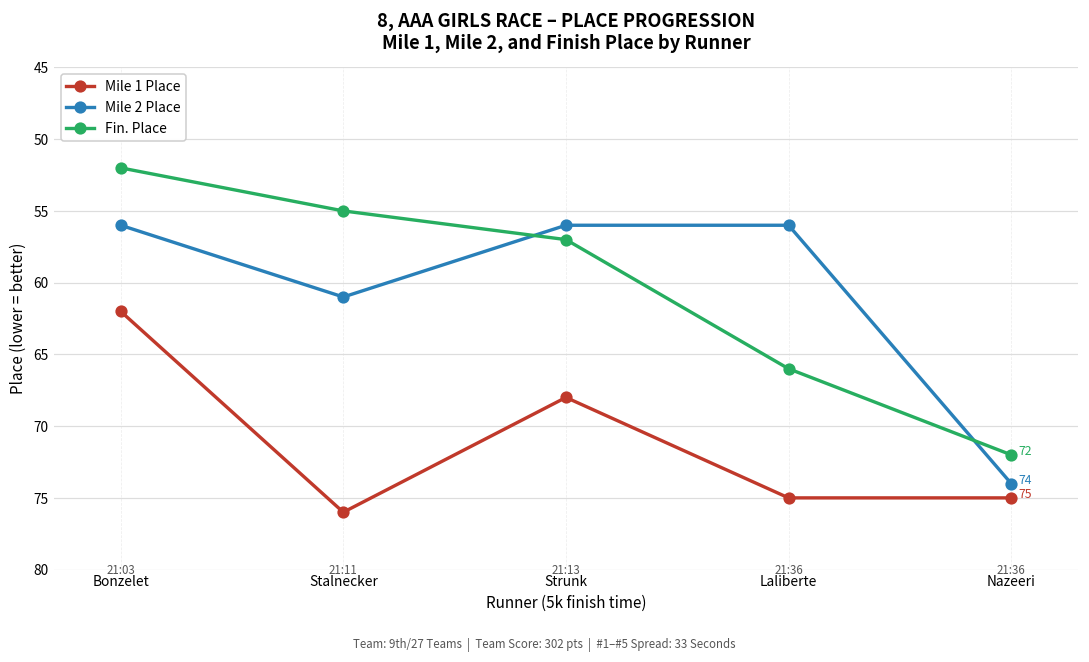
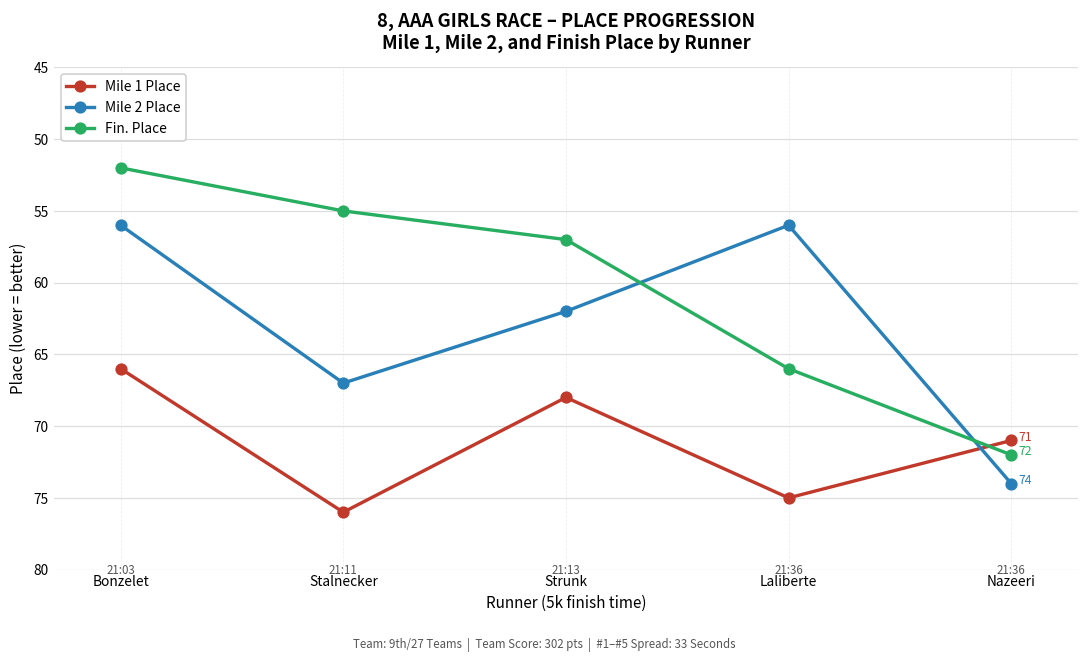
Mile 1 Place, Bonzelet: 62 -> 66
Mile 2 Place, Stalnecker: 61 -> 67
Mile 2 Place, Strunk: 56 -> 62
Mile 1 Place, Nazeeri: 75 -> 71
